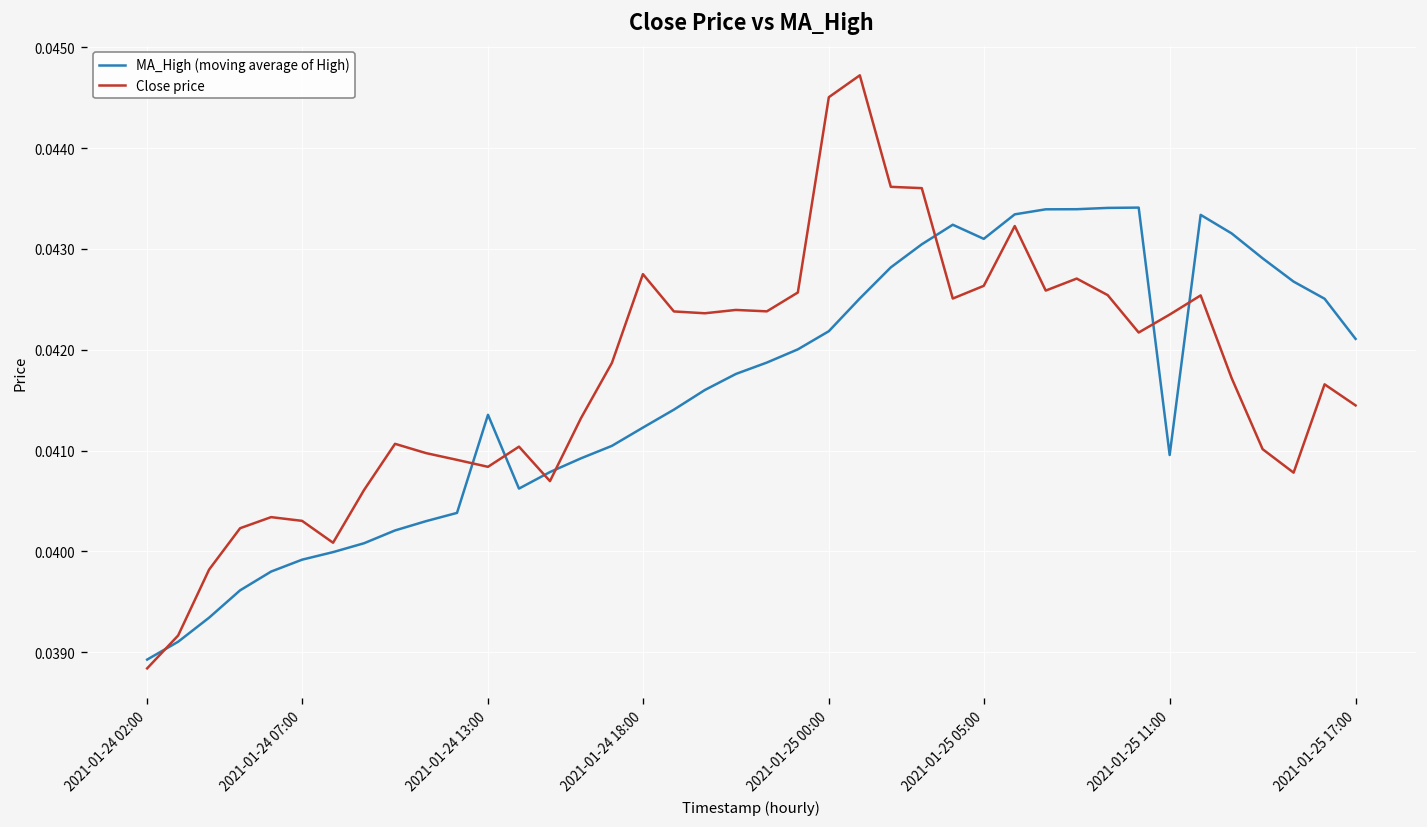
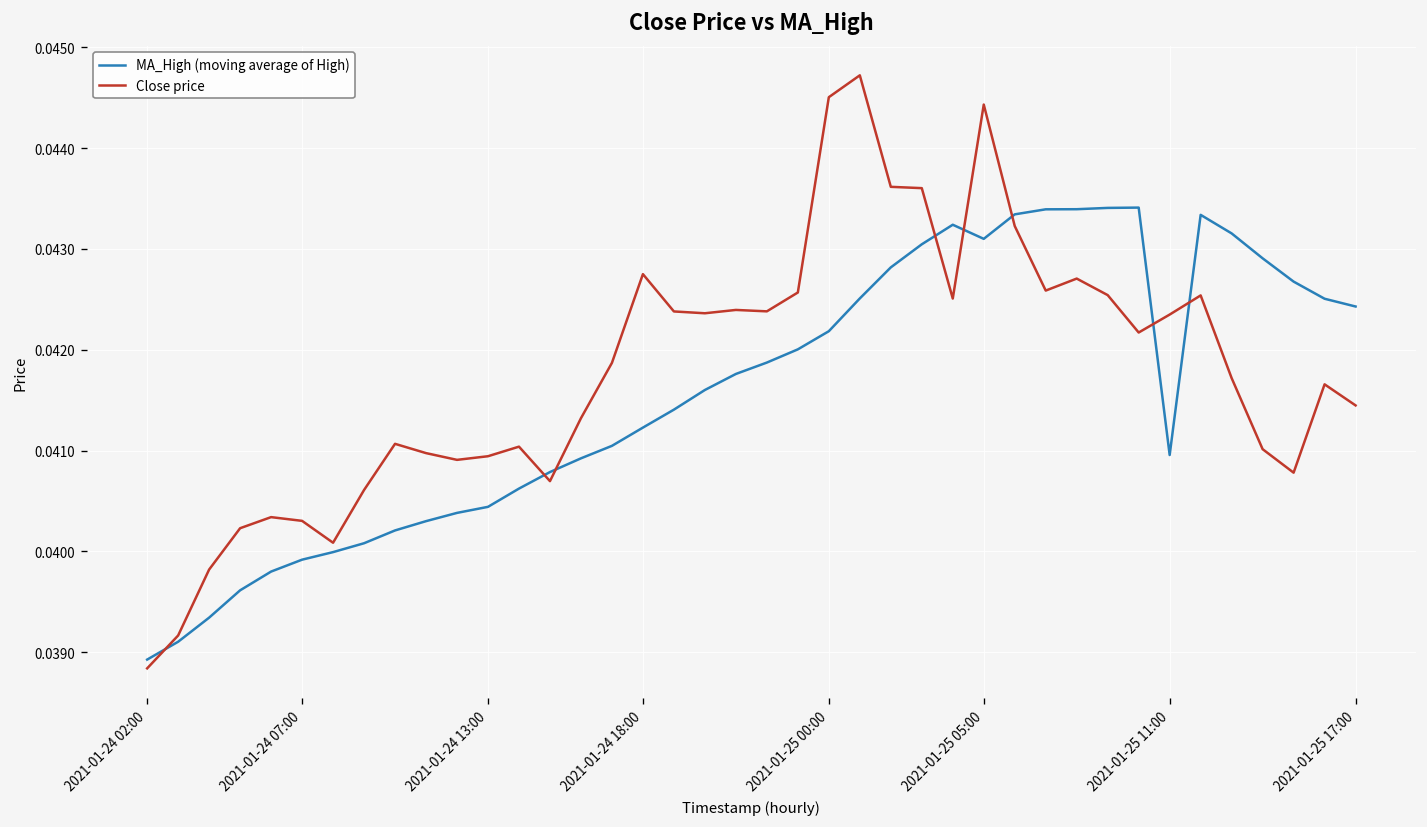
MA_High (moving average of High), 2021-01-24 13:00: 0.0414 -> 0.0404
Close price, 2021-01-24 13:00: 0.0408 -> 0.0409
Close price, 2021-01-25 05:00: 0.0426 -> 0.0444
MA_High (moving average of High), 2021-01-25 17:00: 0.0421 -> 0.0424
